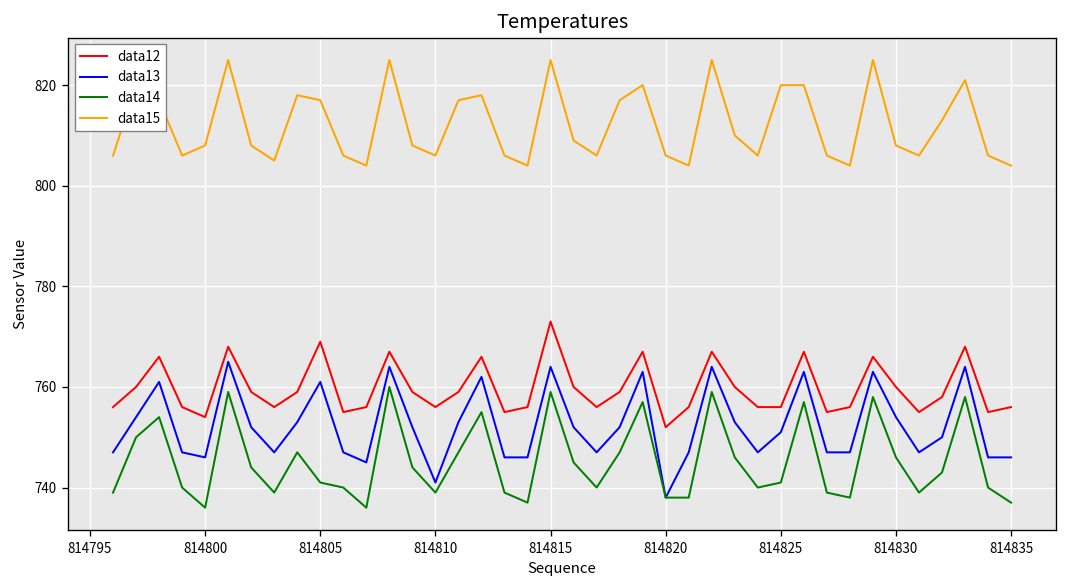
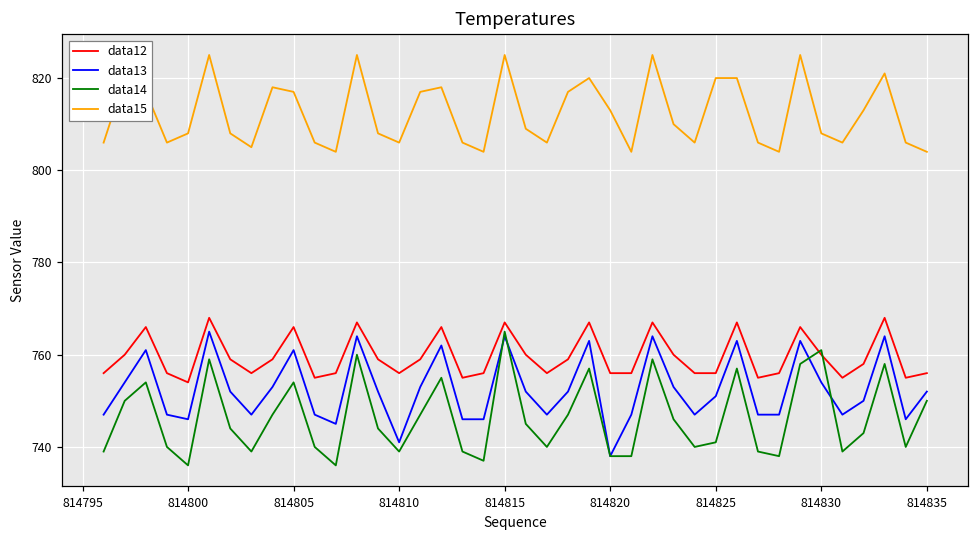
data12, 814805: 769 -> 766
data14, 814805: 741 -> 754
data12, 814815: 773 -> 767
data14, 814815: 759 -> 765
data12, 814820: 752 -> 756
data15, 814820: 806 -> 813
data14, 814830: 746 -> 761
data13, 814835: 746 -> 752
data14, 814835: 737 -> 750
